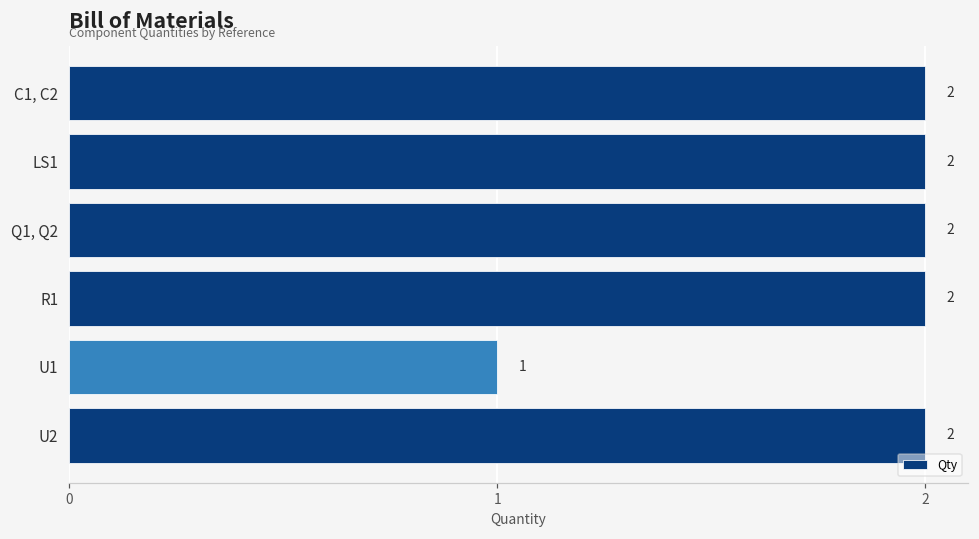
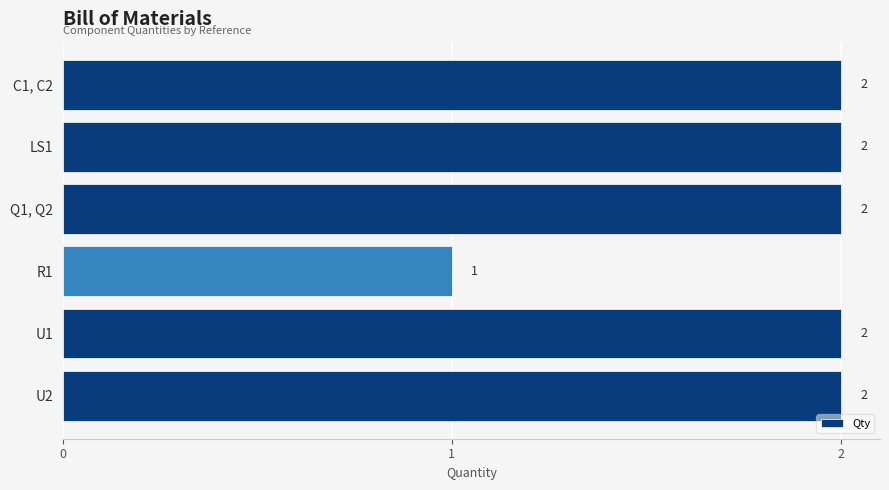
R1: 2 -> 1
U1: 1 -> 2
